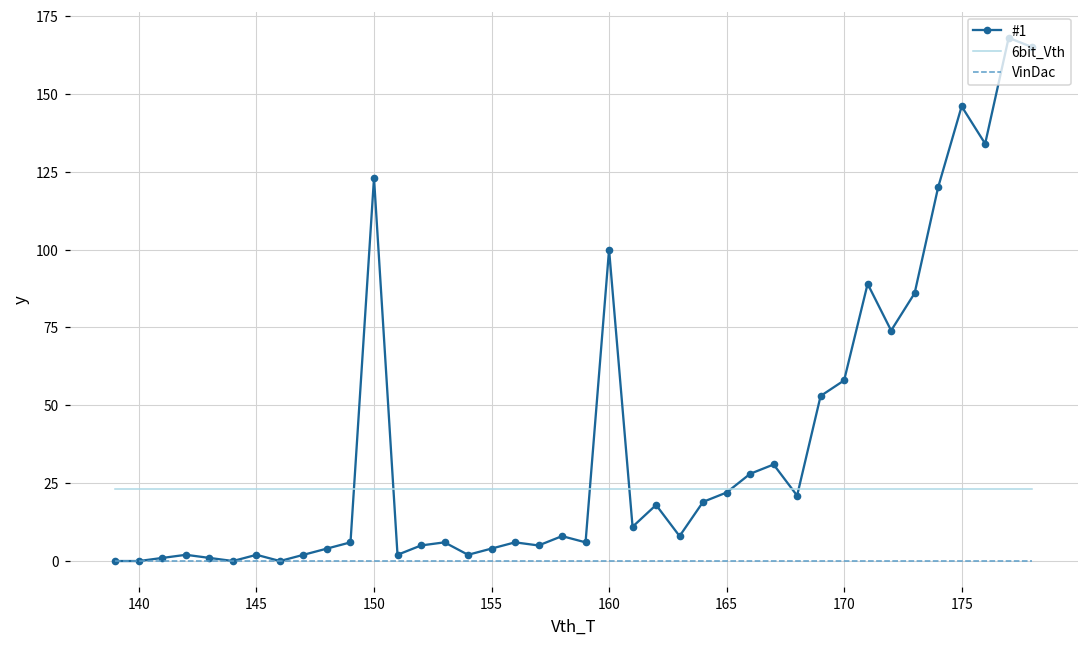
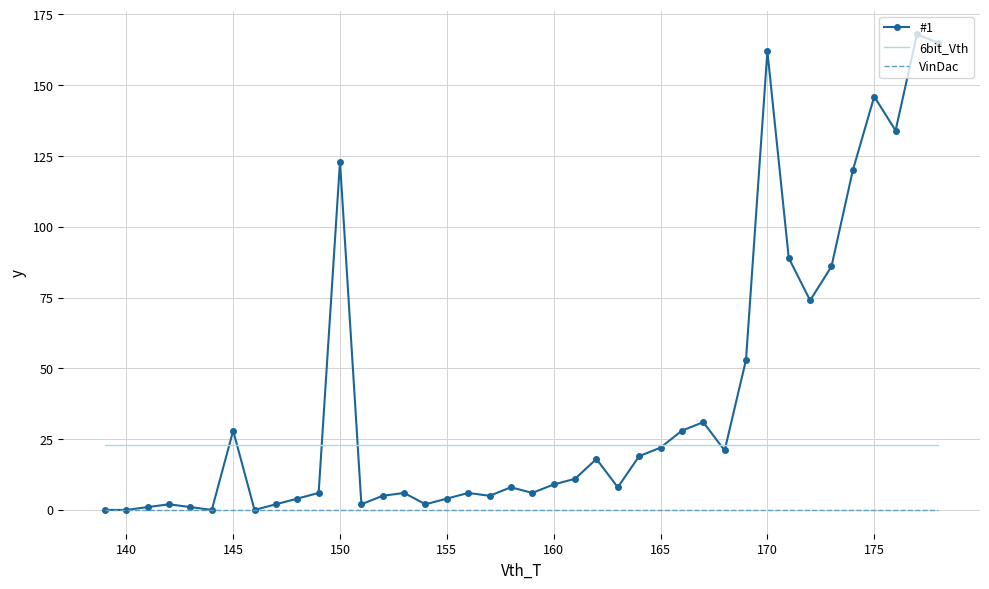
#1, 145: 2 -> 28
#1, 160: 100 -> 9
#1, 170: 58 -> 162
